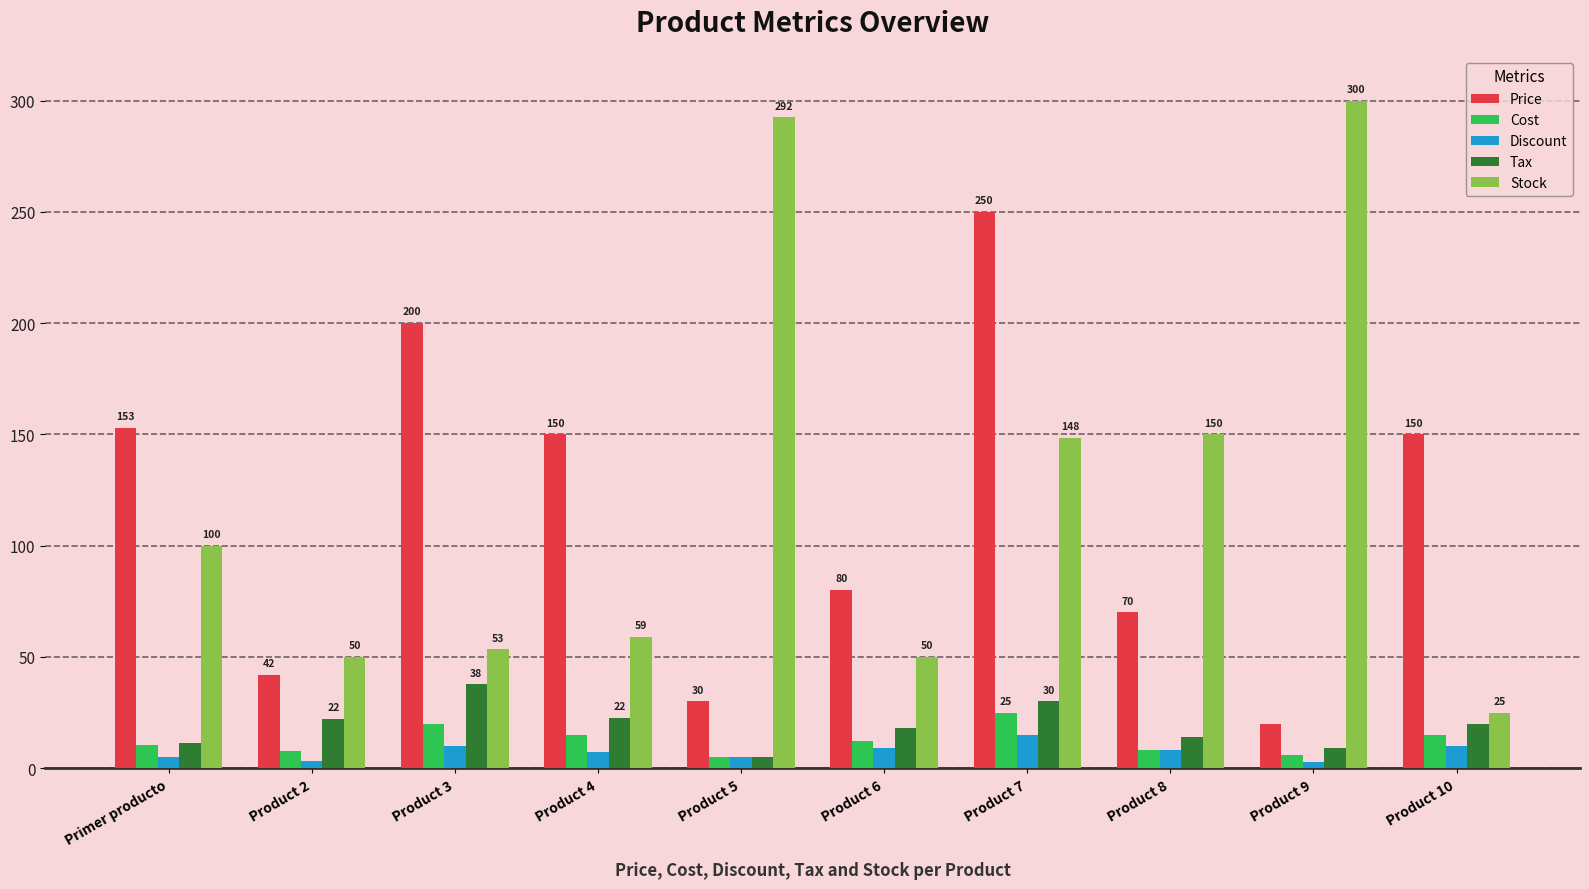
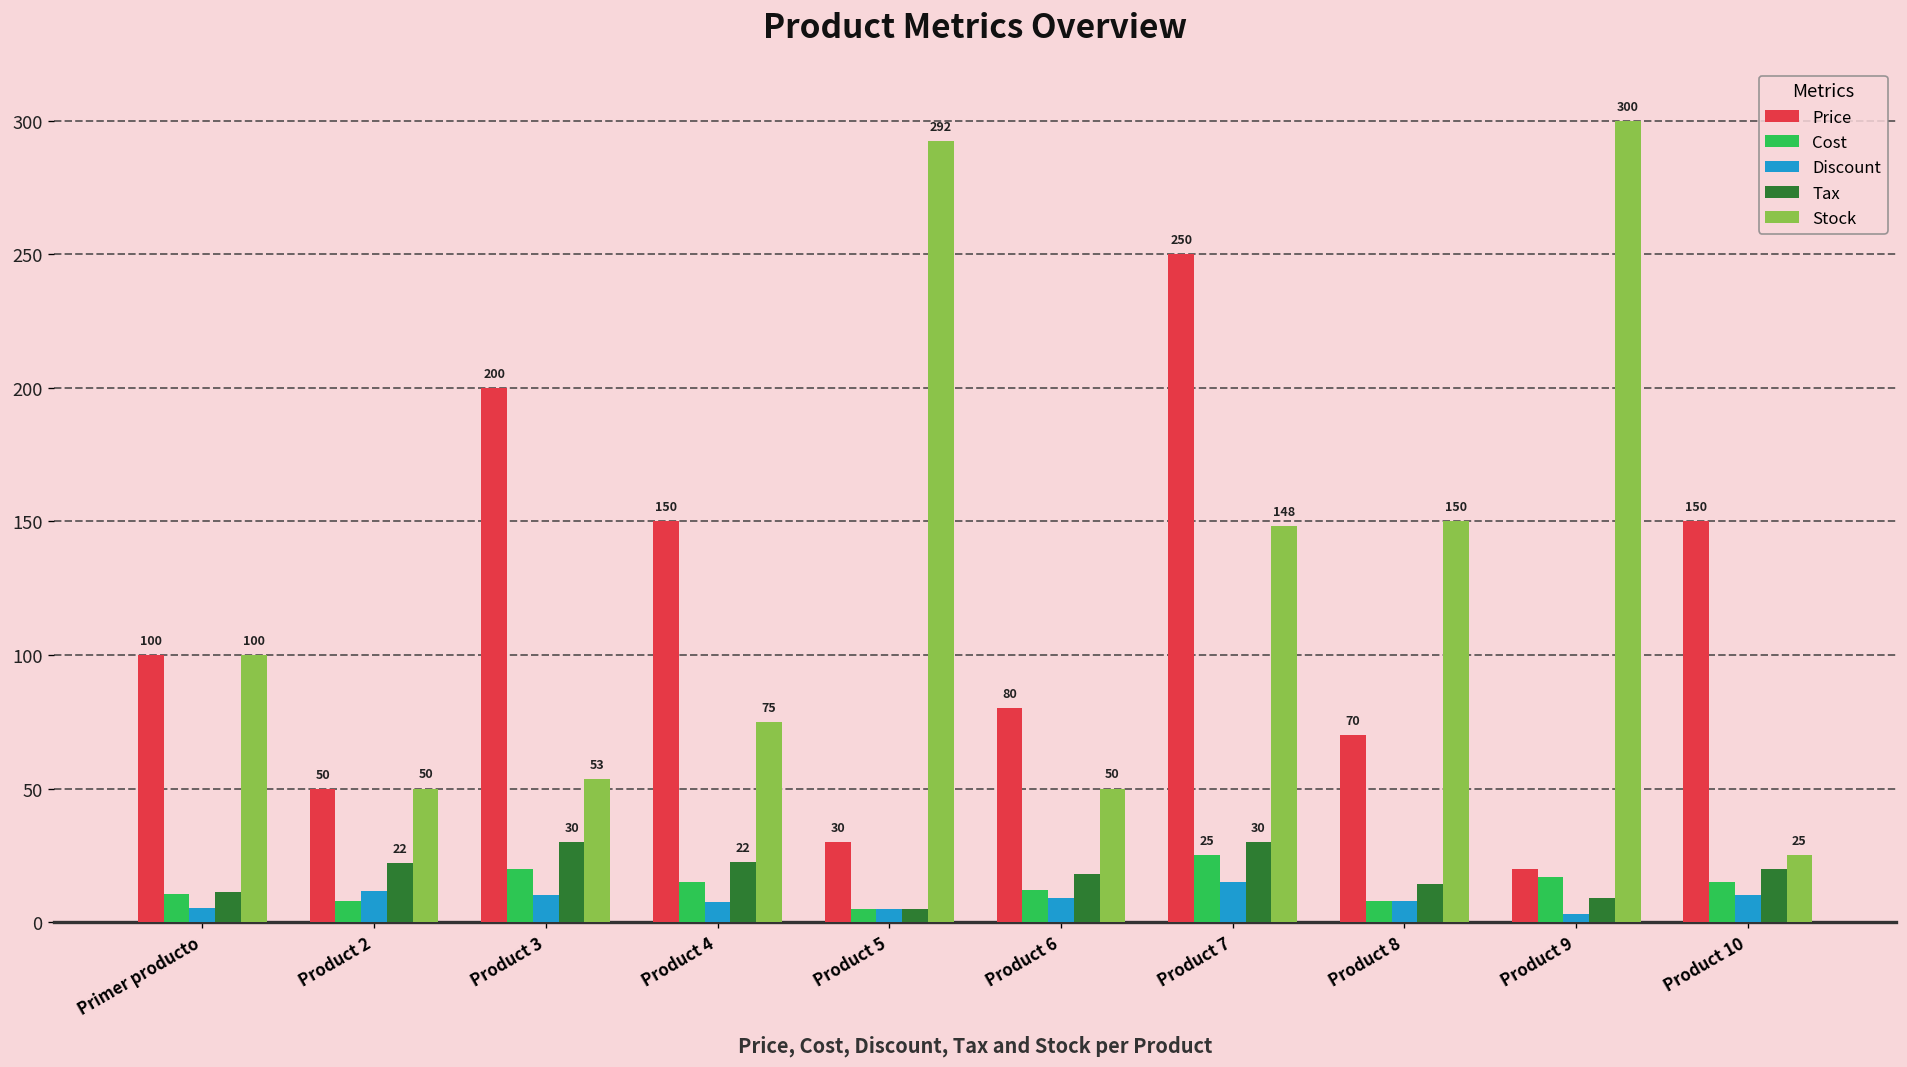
Price, Primer producto: 153 -> 100
Price, Product 2: 42 -> 50
Discount, Product 2: 3 -> 12
Tax, Product 3: 38 -> 30
Stock, Product 4: 59 -> 75
Cost, Product 9: 6 -> 17
